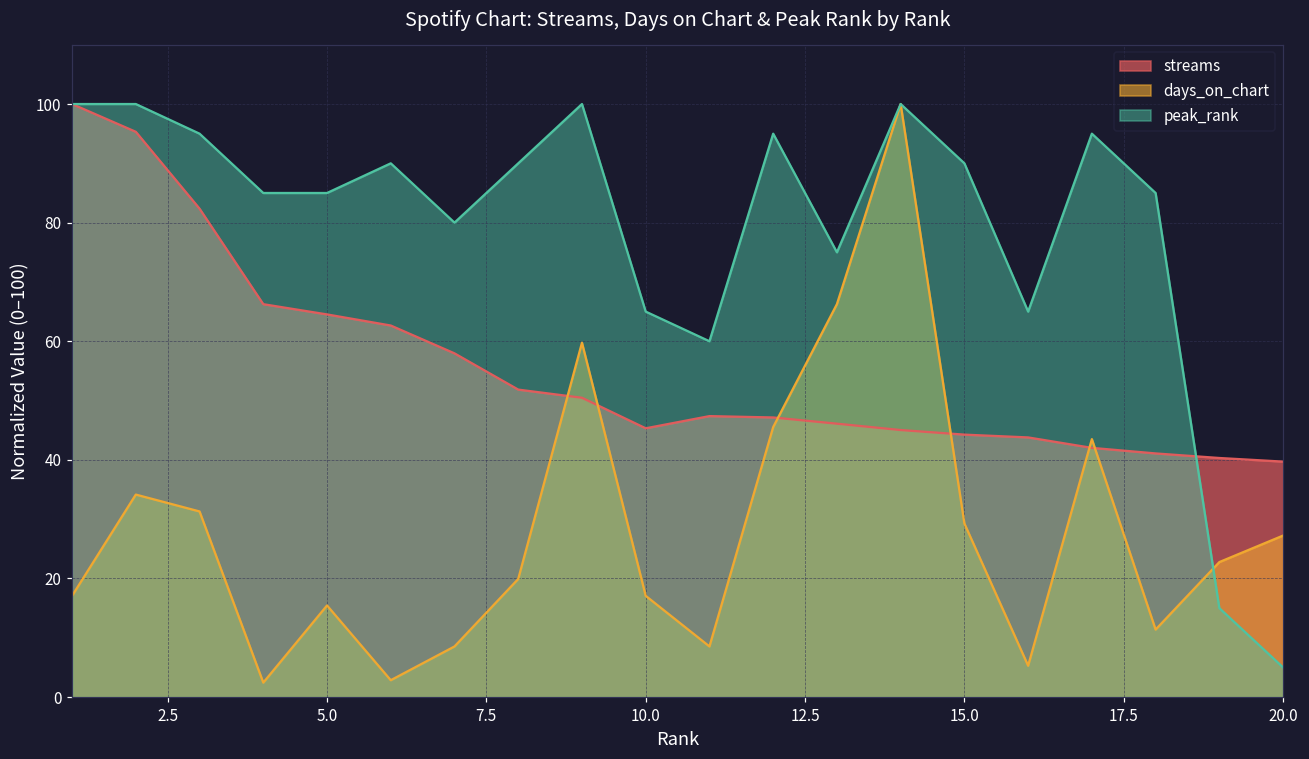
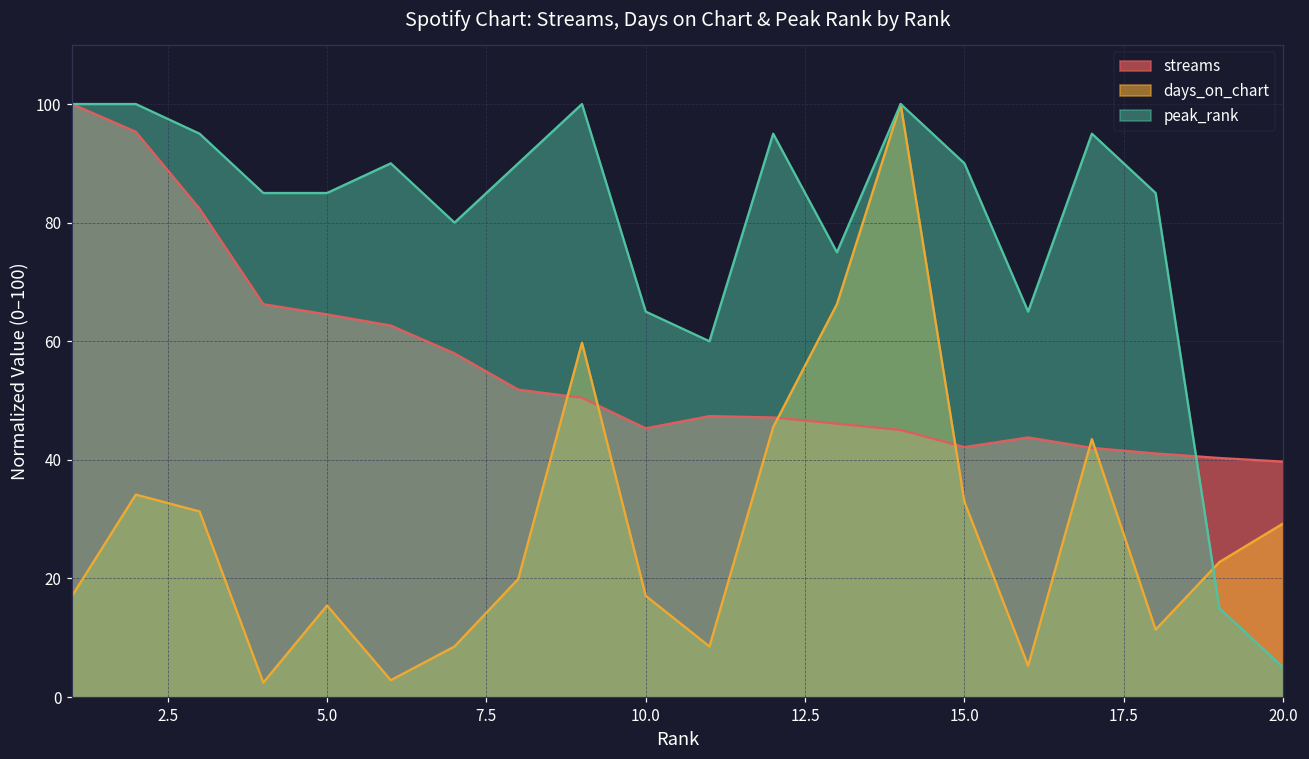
streams, 15.0: 44 -> 42
days_on_chart, 15.0: 29 -> 33
days_on_chart, 20.0: 27 -> 29
